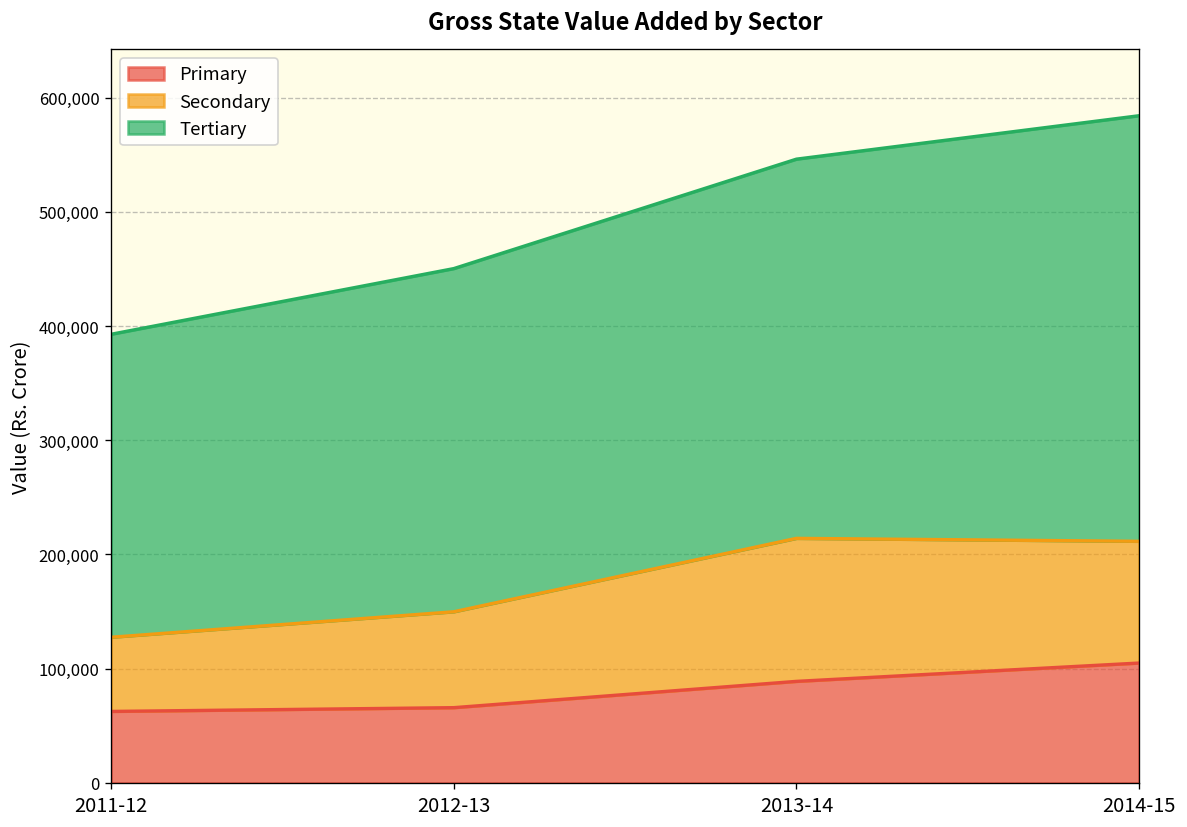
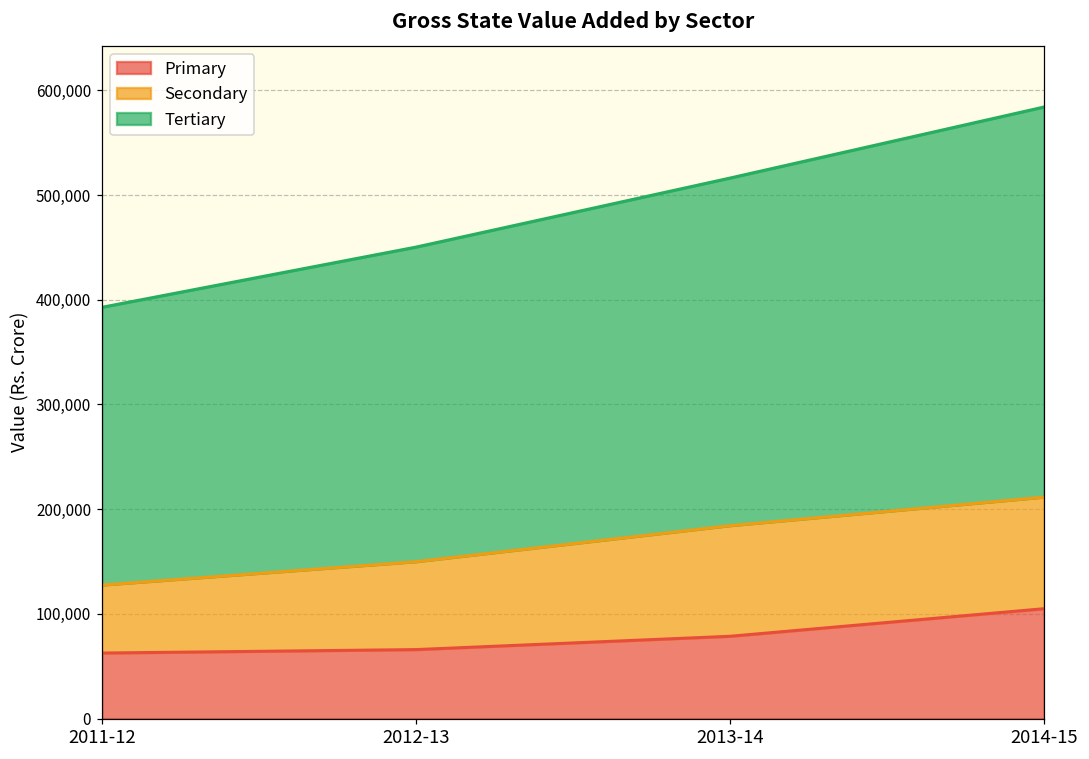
Primary, 2013-14: 90,000 -> 80,000
Secondary, 2013-14: 130,000 -> 110,000
